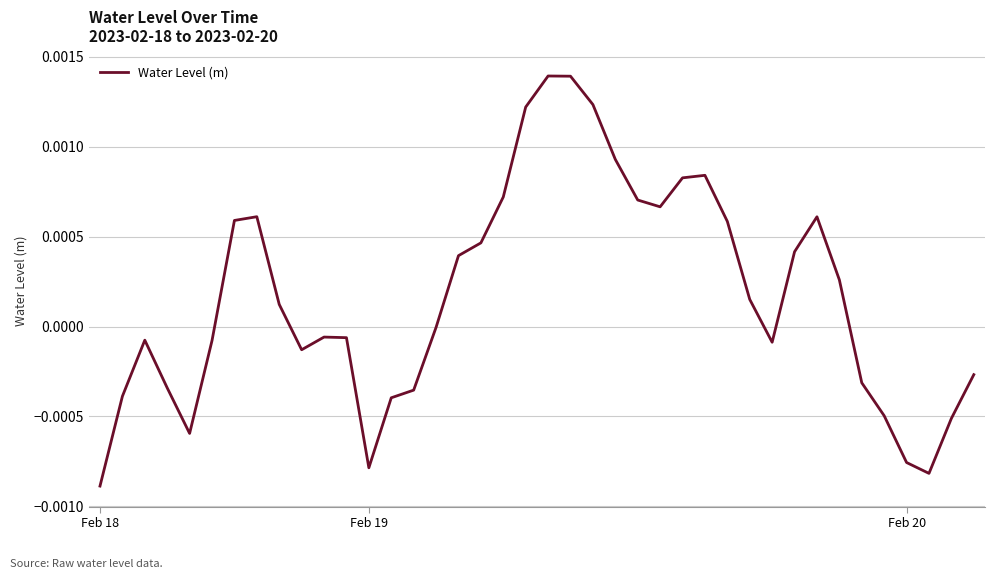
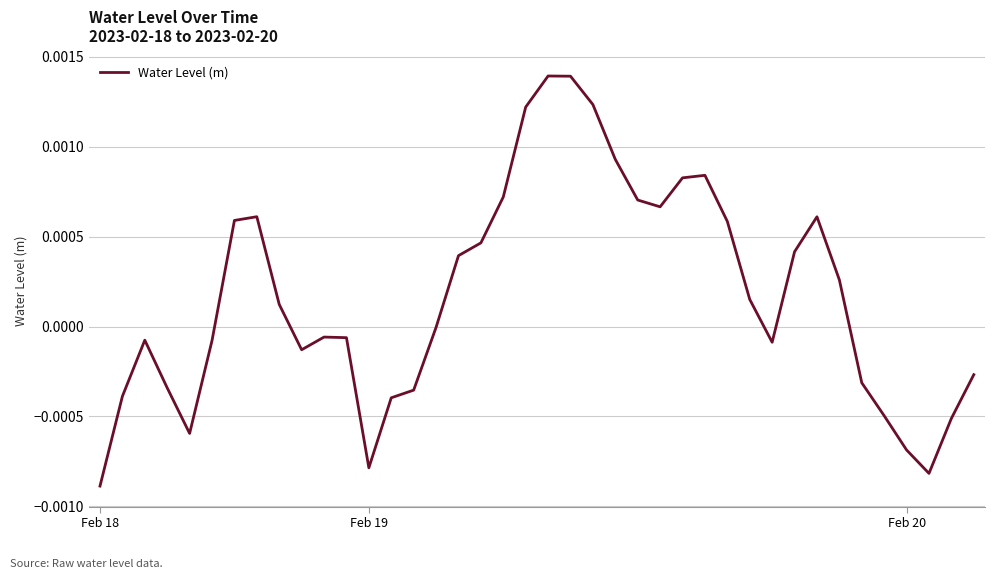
Feb 20: -0.00076 -> -0.00069
